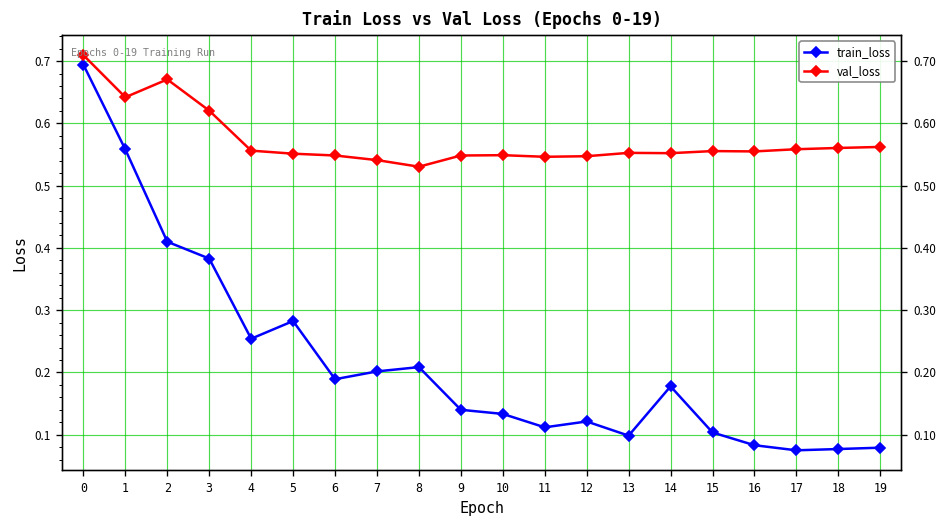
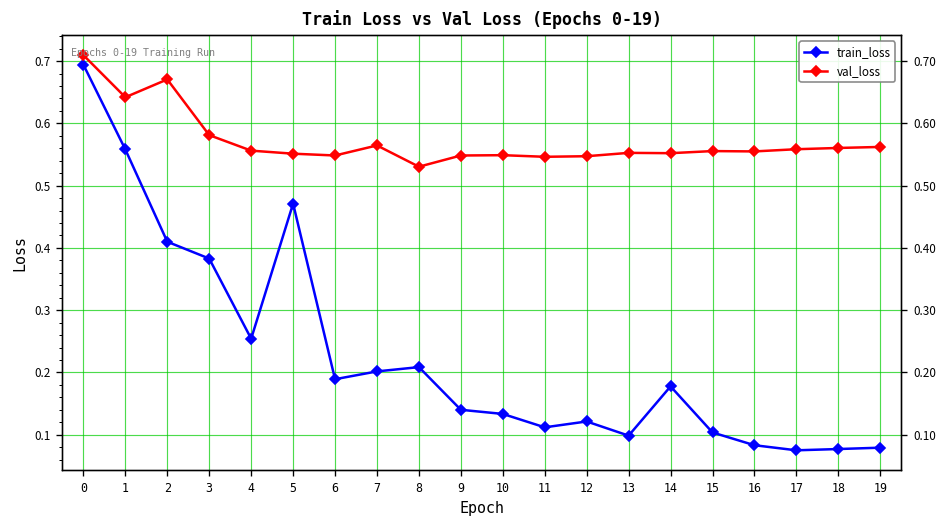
val_loss, 3: 0.62 -> 0.58
train_loss, 5: 0.28 -> 0.47
val_loss, 7: 0.54 -> 0.56
